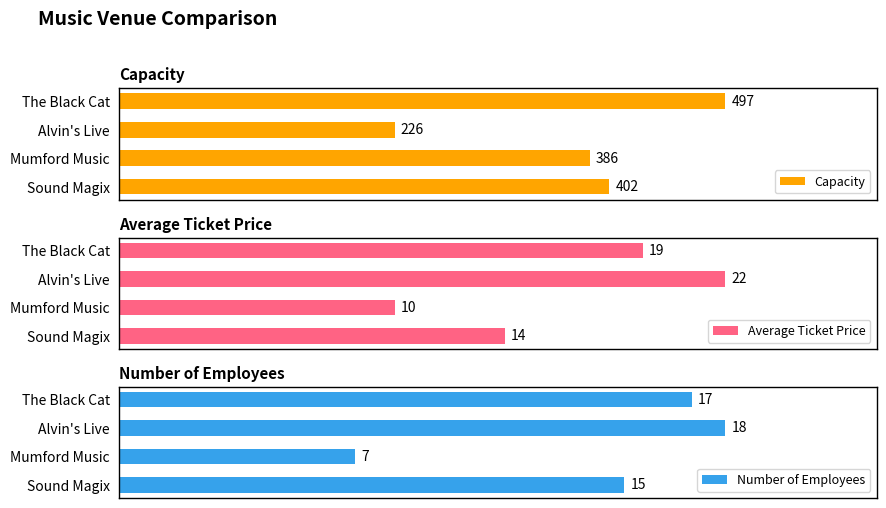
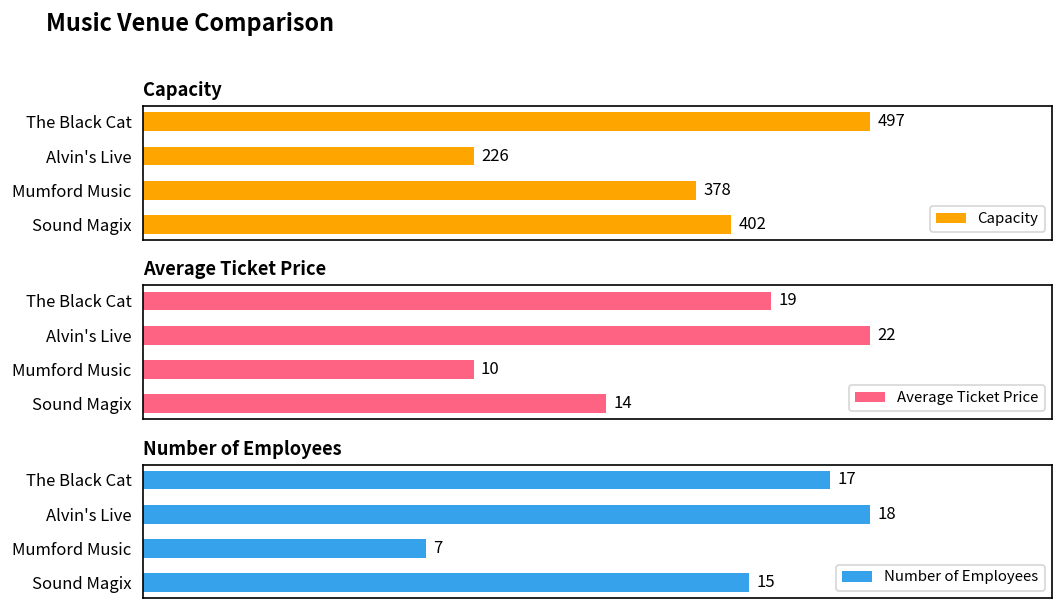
Capacity, Mumford Music: 386 -> 378
